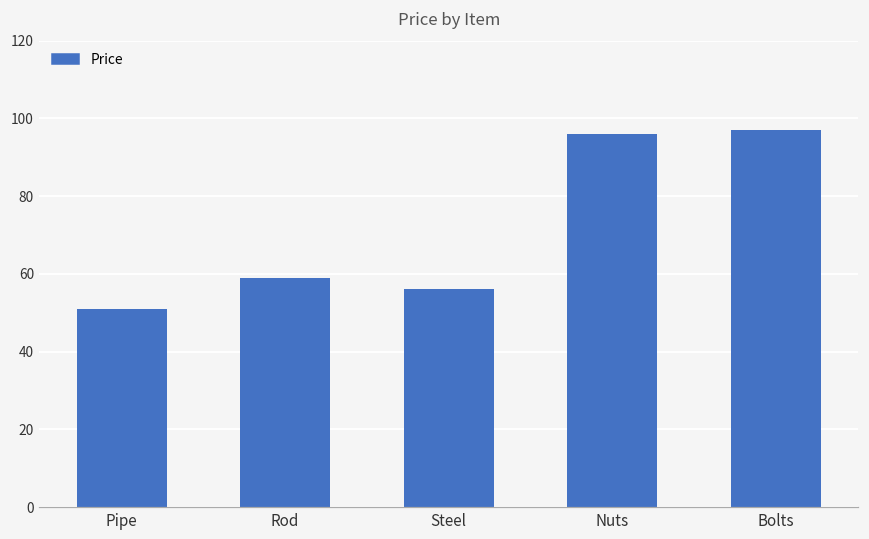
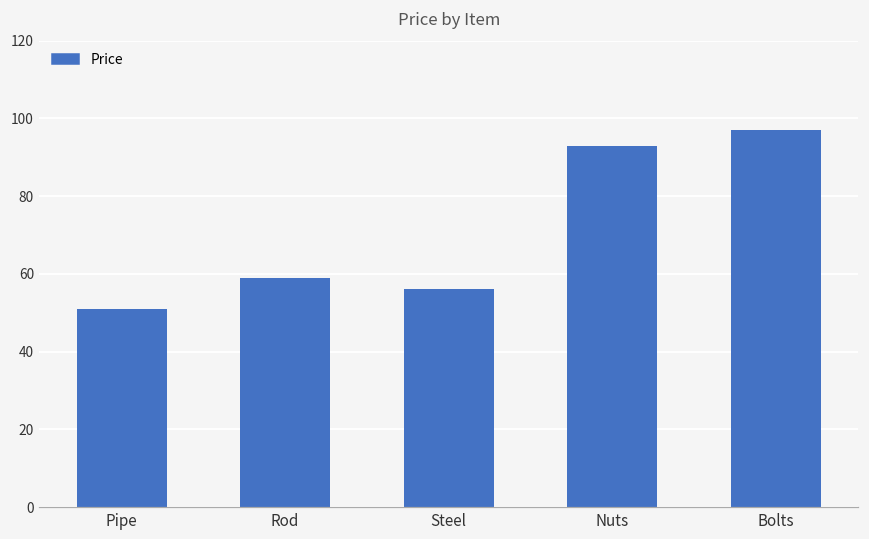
Nuts: 96 -> 93
